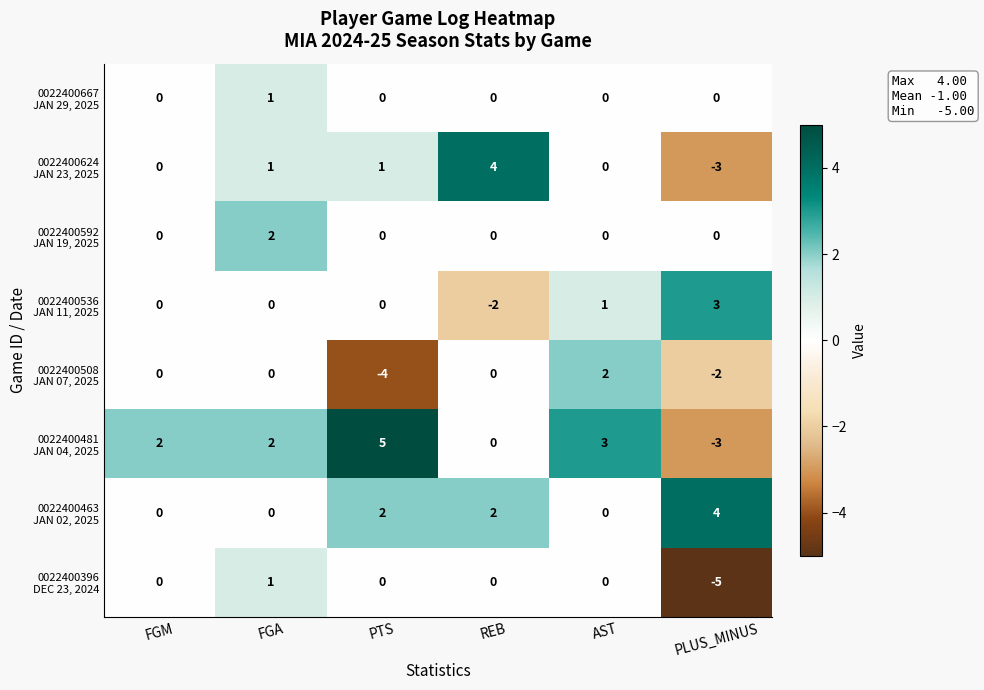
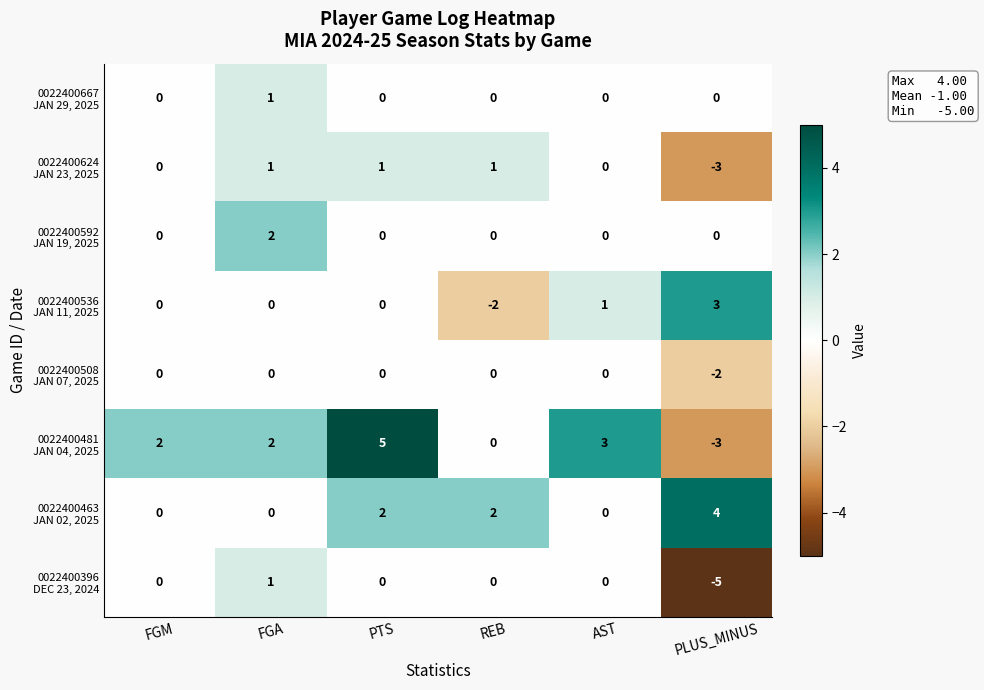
0022400624 JAN 23, 2025, REB: 4 -> 1
0022400508 JAN 07, 2025, PTS: -4 -> 0
0022400508 JAN 07, 2025, AST: 2 -> 0
